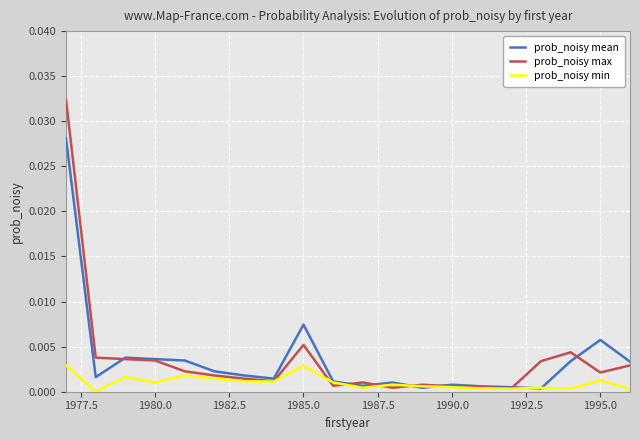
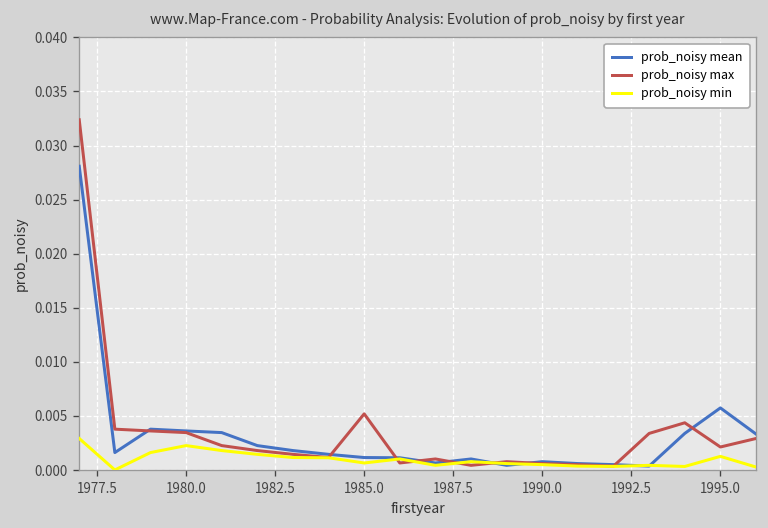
prob_noisy min, 1980.0: 0.001 -> 0.002
prob_noisy mean, 1985.0: 0.007 -> 0.001
prob_noisy min, 1985.0: 0.003 -> 0.001
